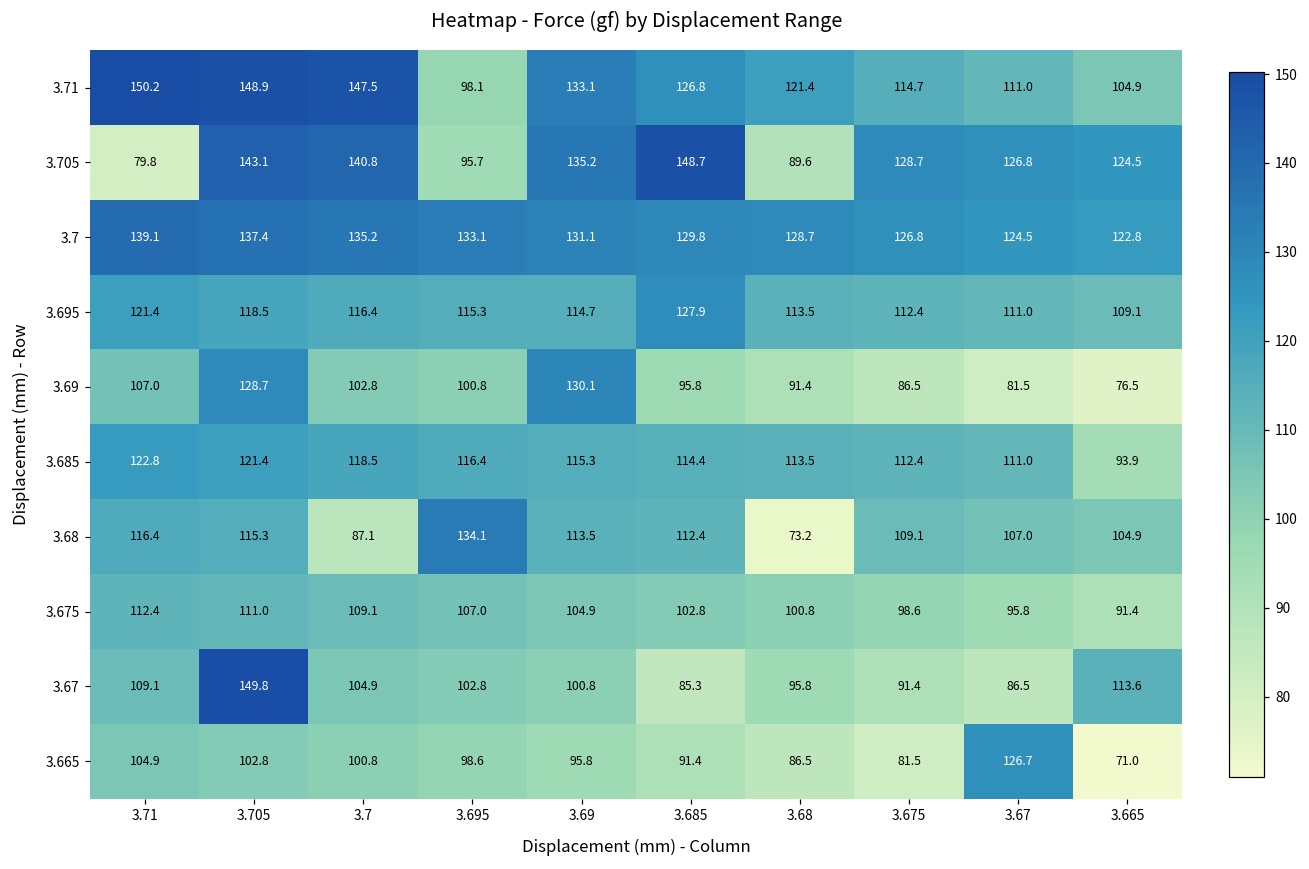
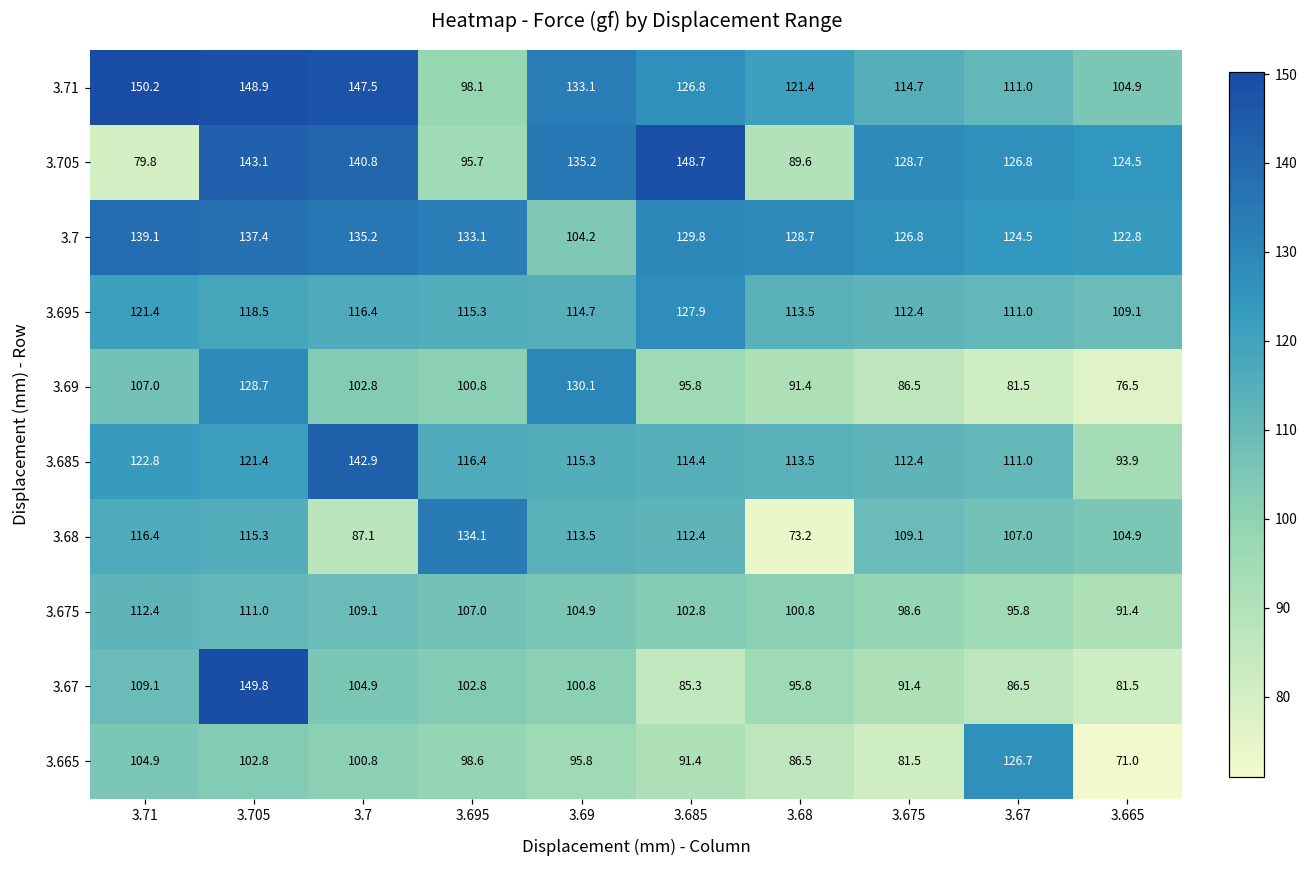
3.7, 3.69: 131.1 -> 104.2
3.685, 3.7: 118.5 -> 142.9
3.67, 3.665: 113.6 -> 81.5
